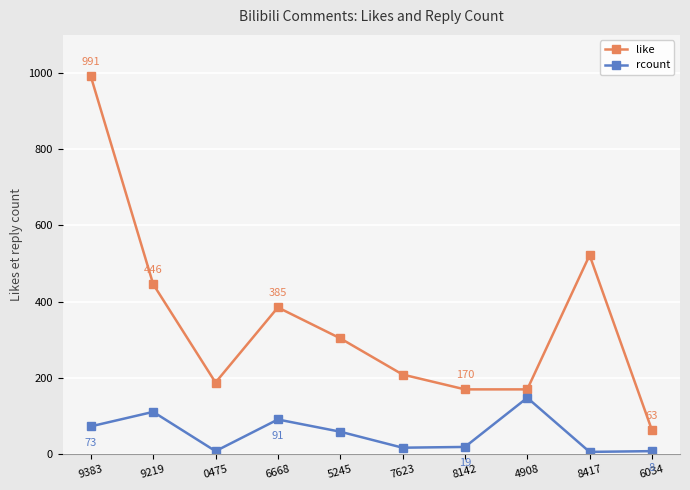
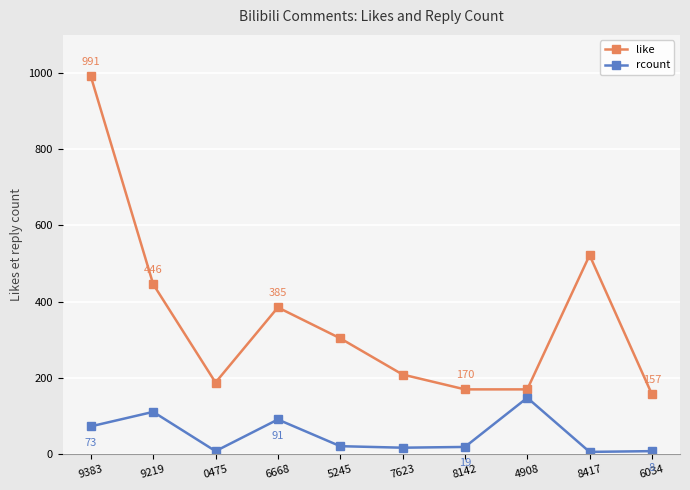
rcount, 5245: 60 -> 20
like, 6034: 63 -> 157
